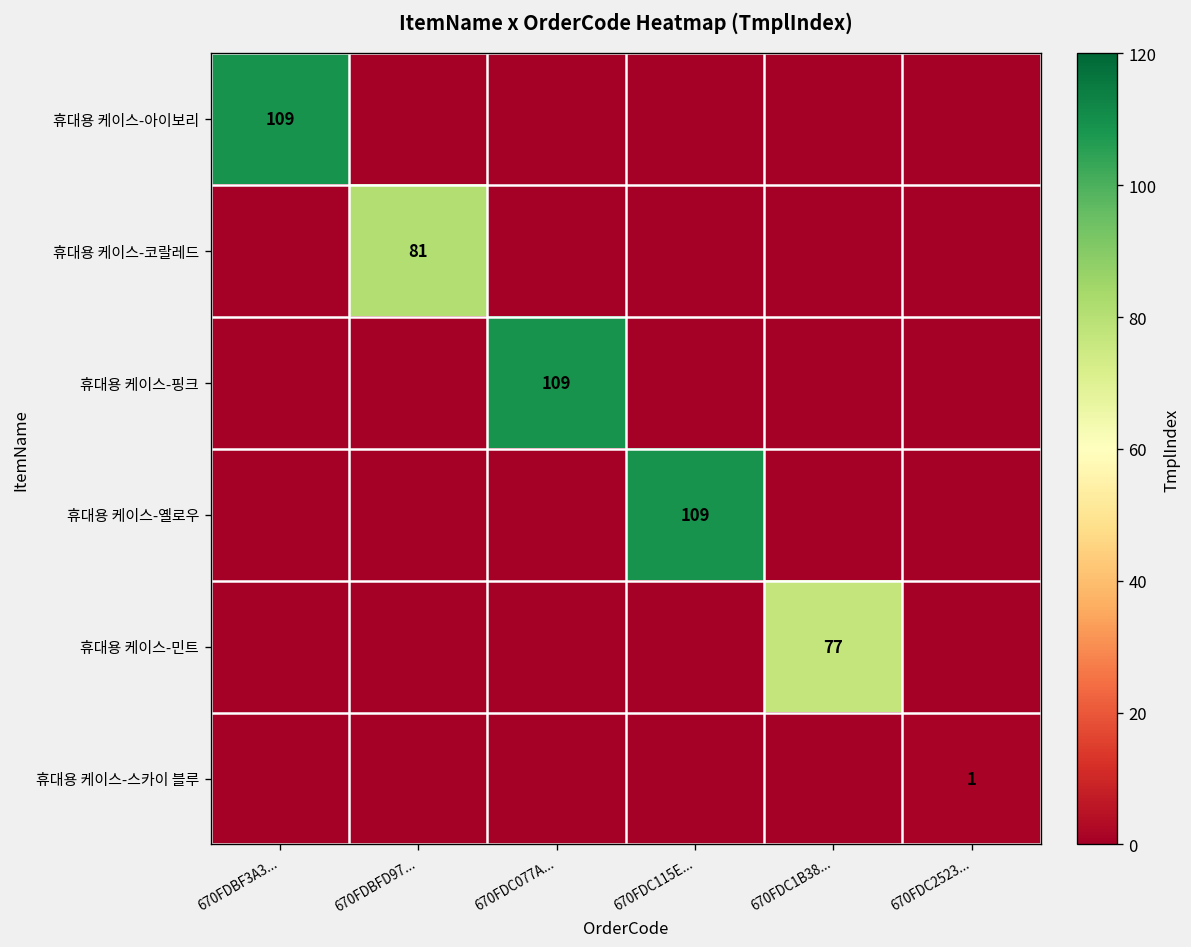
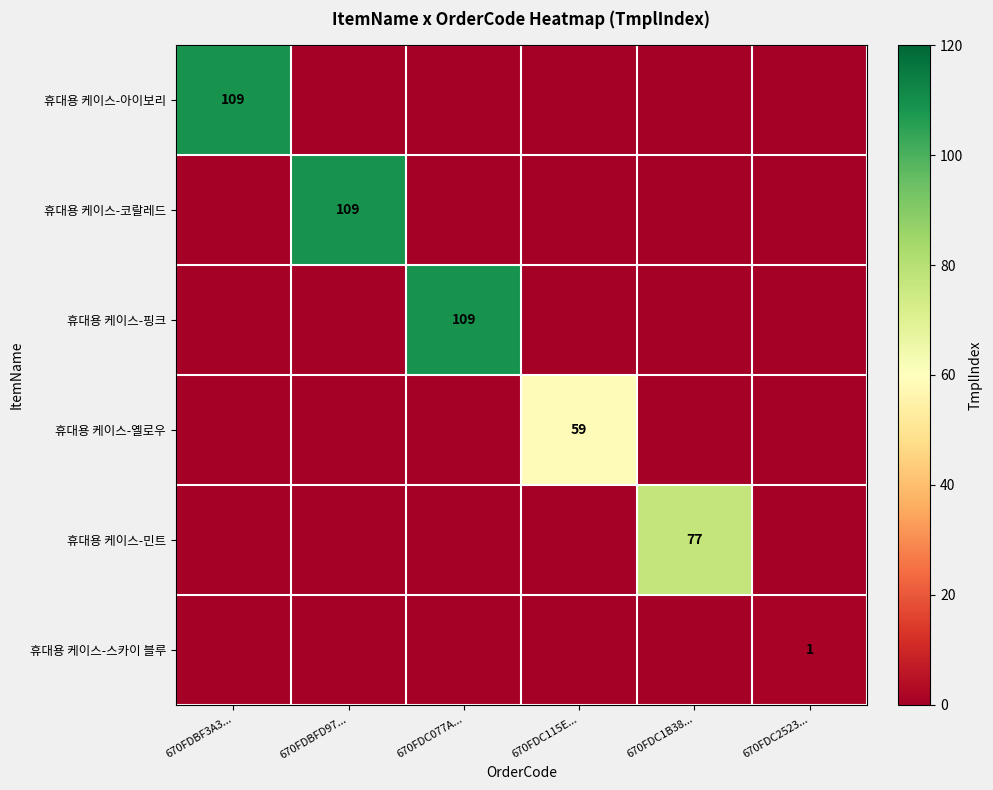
휴대용 케이스-코랄레드, 670FDBFD97...: 81 -> 109
휴대용 케이스-옐로우, 670FDC115E...: 109 -> 59
